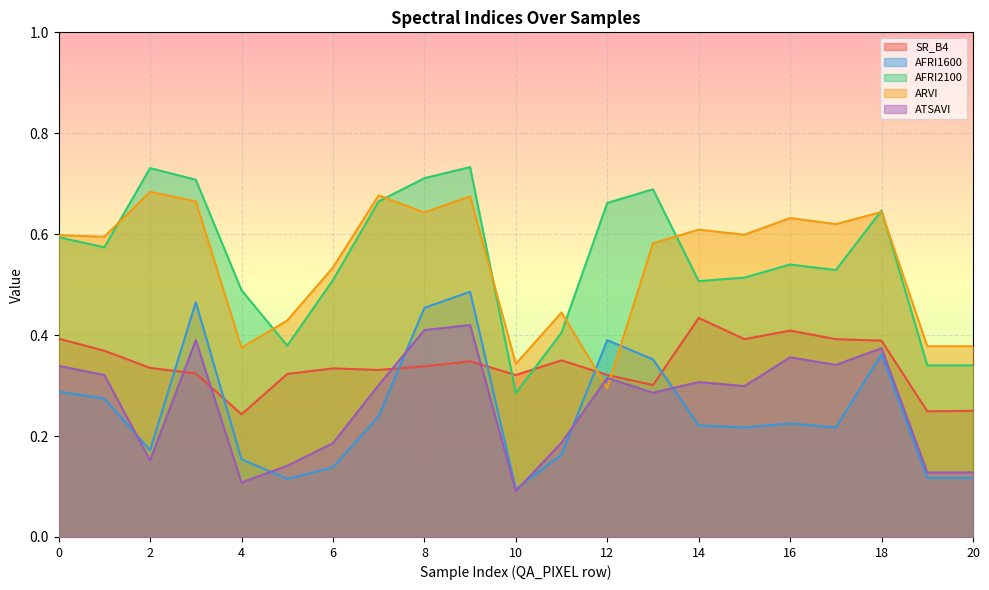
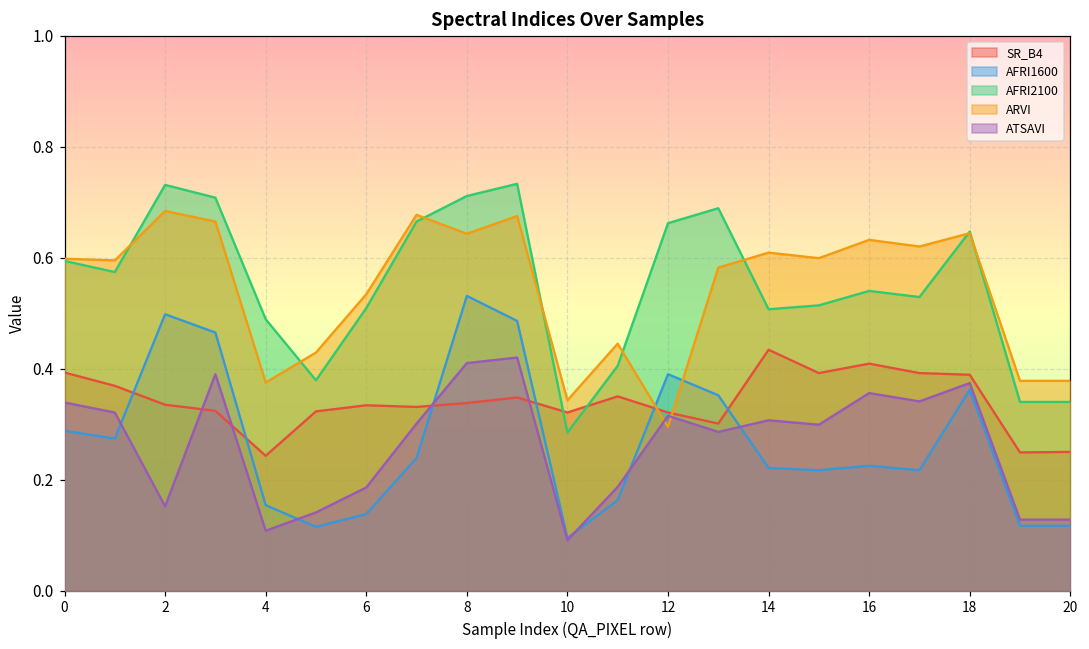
AFRI1600, 2: 0.17 -> 0.50
AFRI1600, 8: 0.45 -> 0.53
